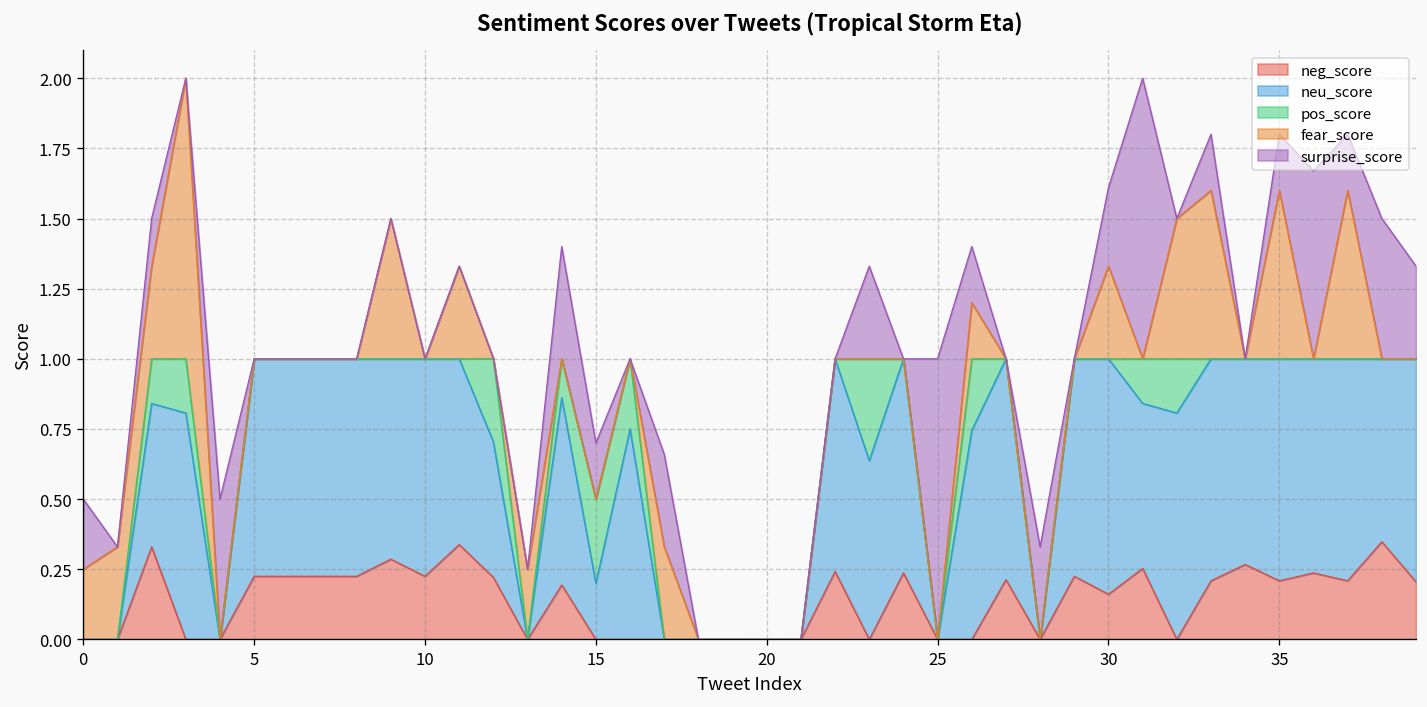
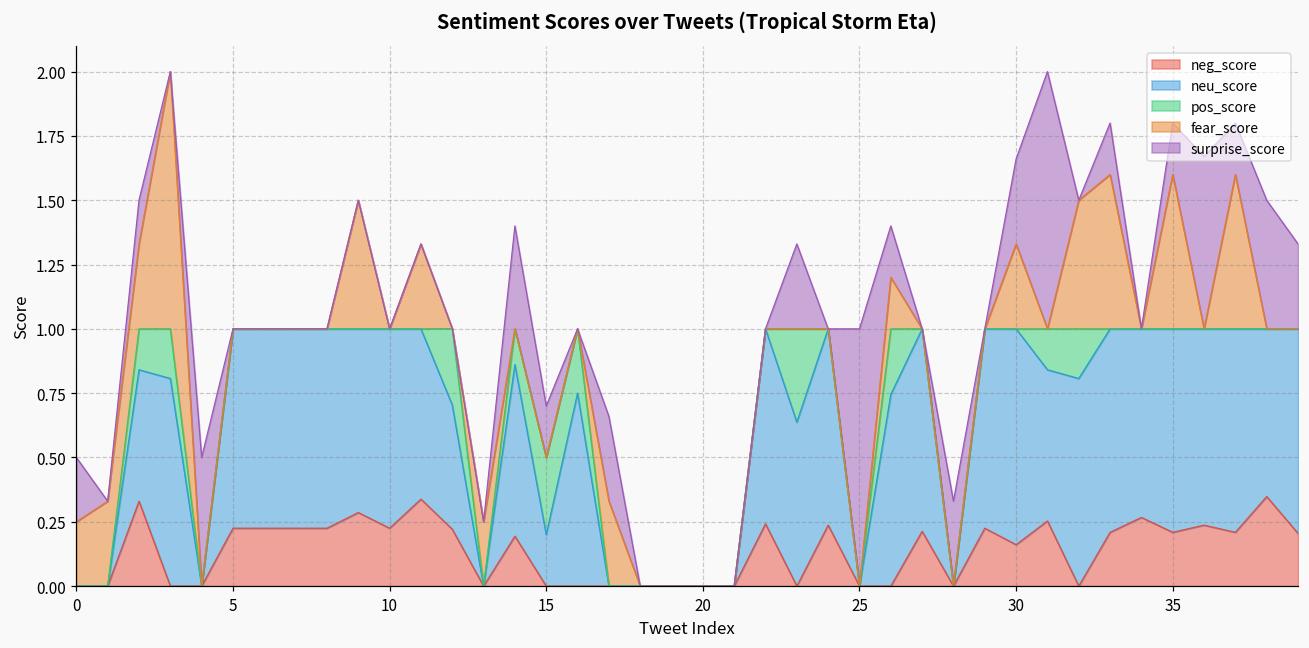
surprise_score, 30: 0.28 -> 0.33
